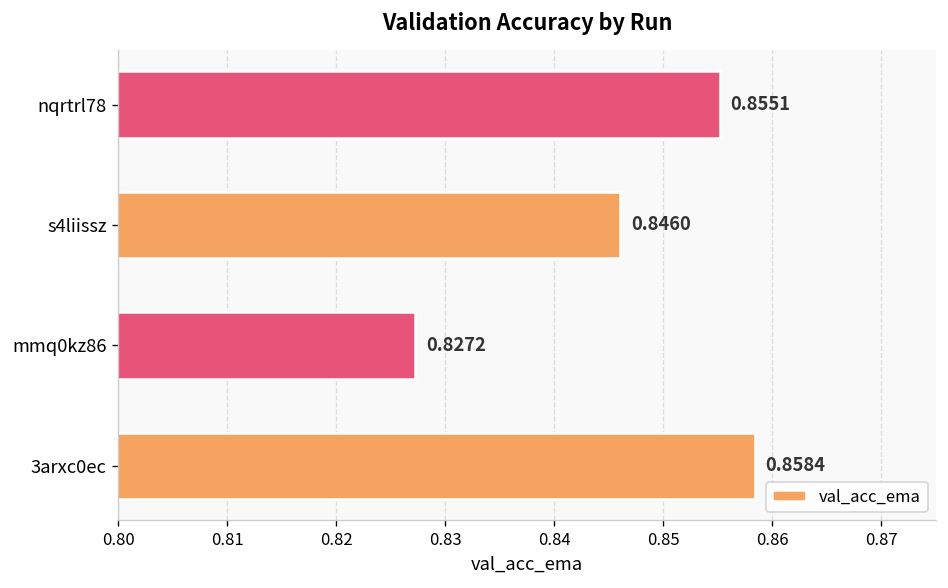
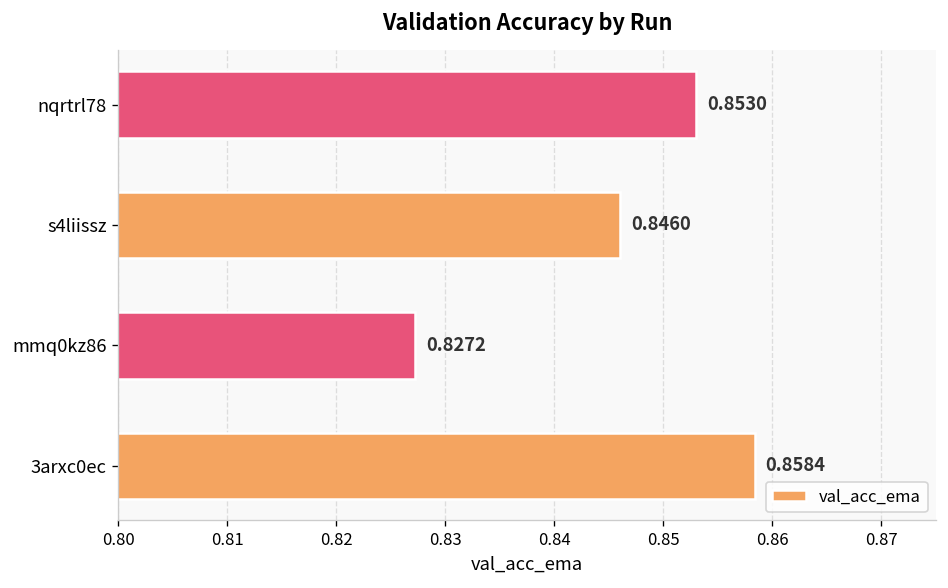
nqrtrl78: 0.8551 -> 0.8530
